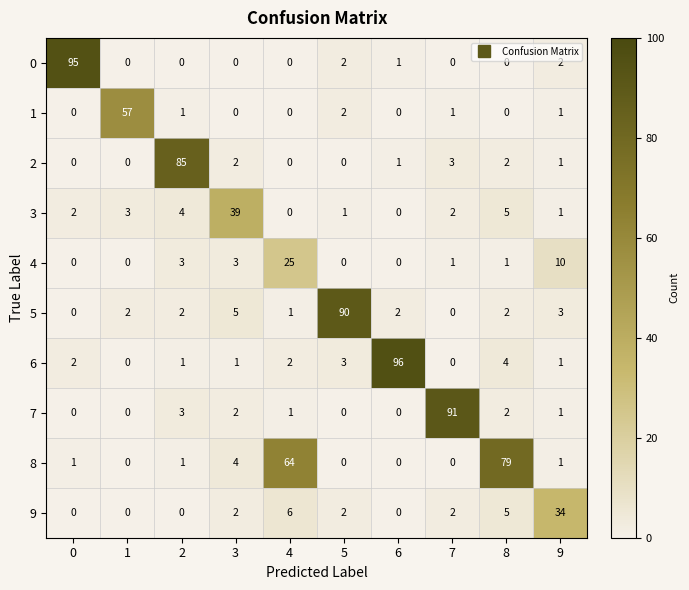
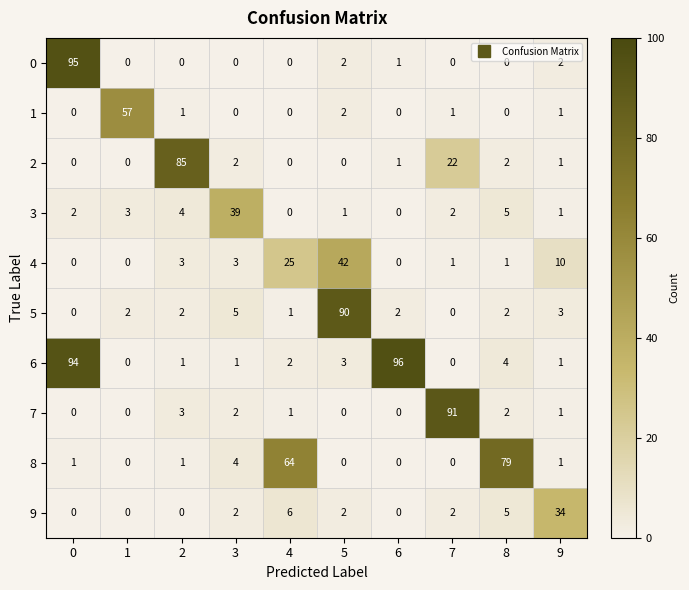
2, 7: 3 -> 22
4, 5: 0 -> 42
6, 0: 2 -> 94
